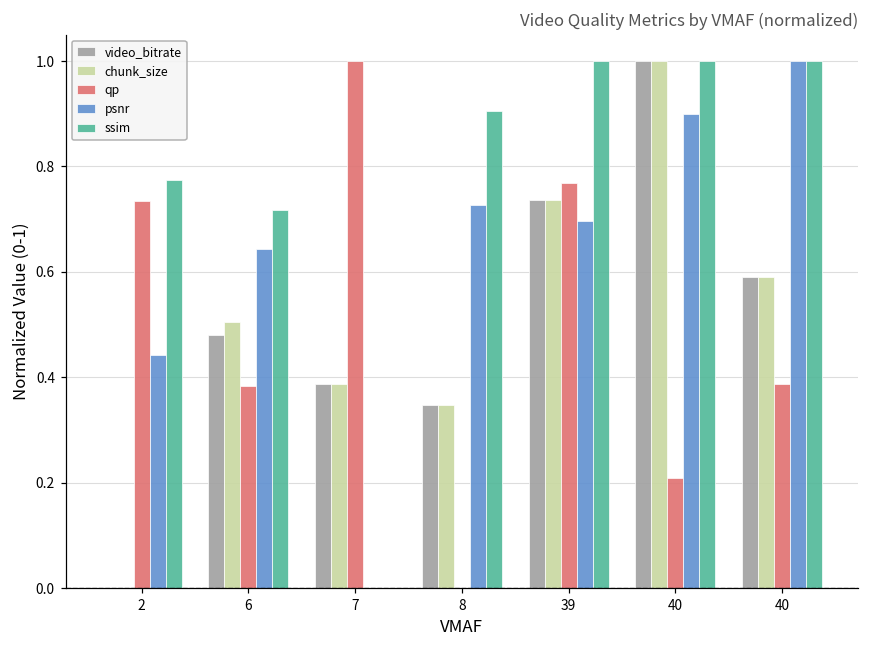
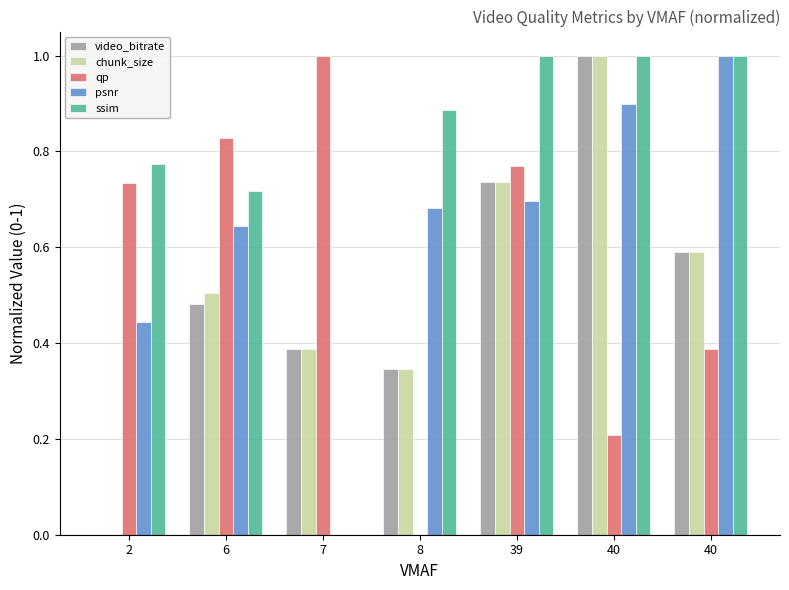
qp, 6: 0.38 -> 0.83
psnr, 8: 0.73 -> 0.68
ssim, 8: 0.91 -> 0.89
